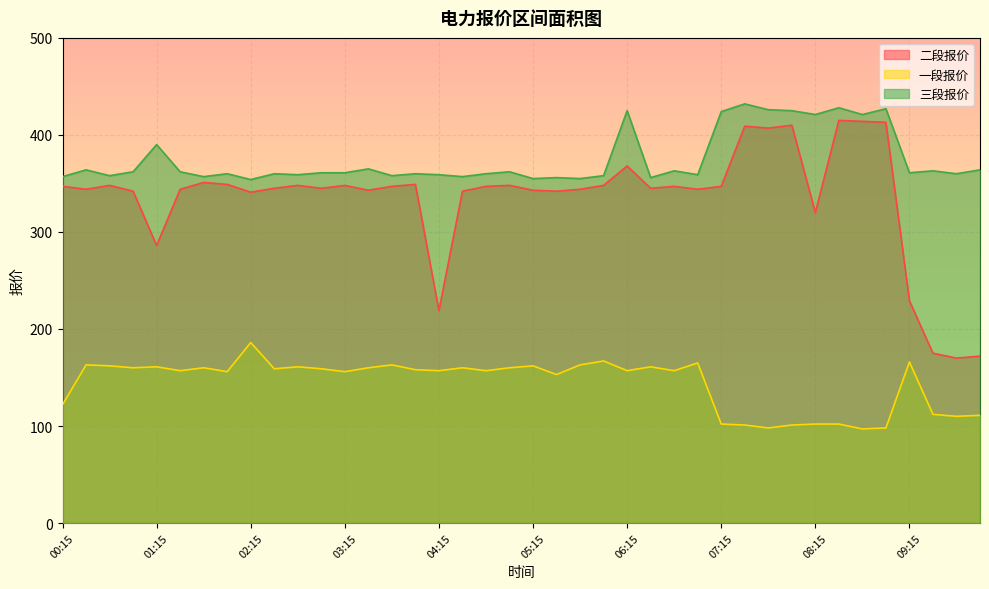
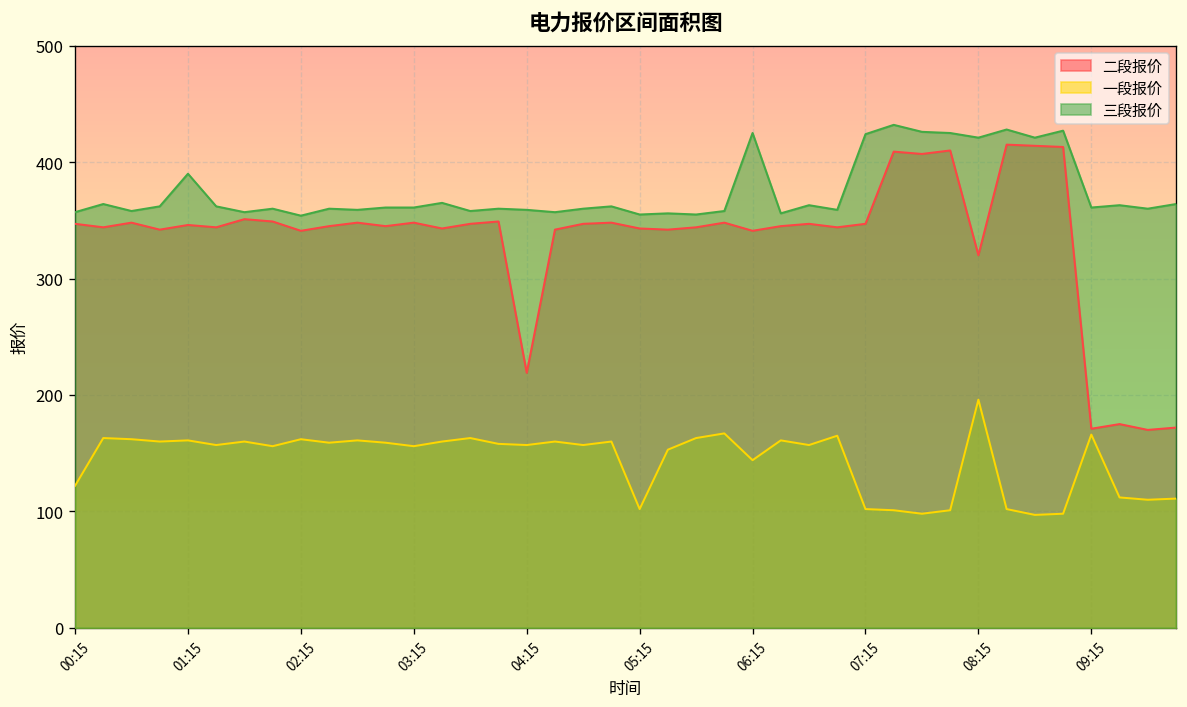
二段报价, 01:15: 290 -> 350
一段报价, 02:15: 190 -> 160
一段报价, 05:15: 160 -> 100
二段报价, 06:15: 370 -> 340
一段报价, 06:15: 160 -> 140
一段报价, 08:15: 100 -> 200
二段报价, 09:15: 230 -> 170
